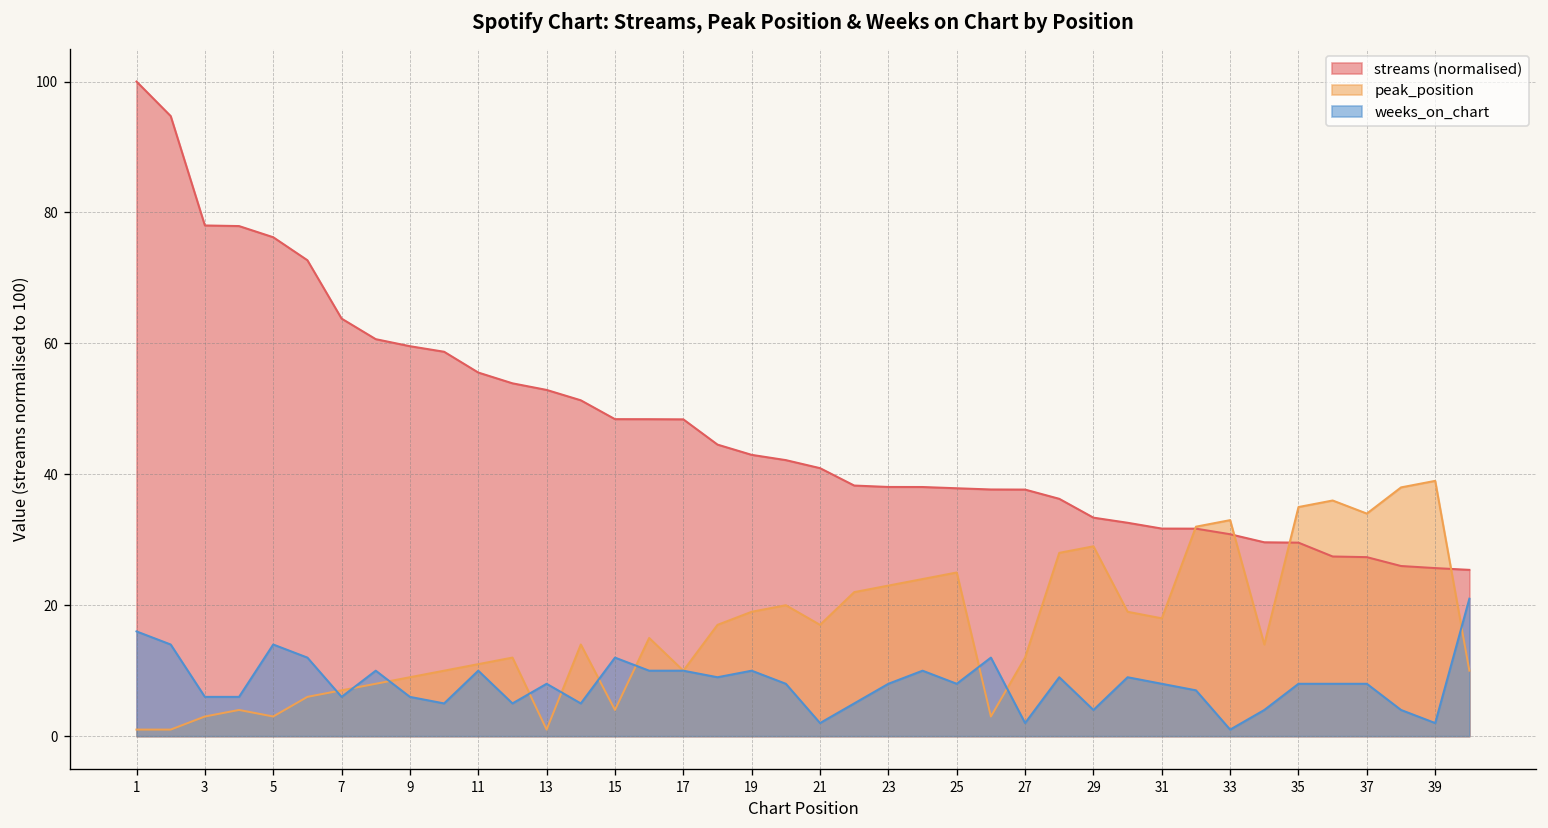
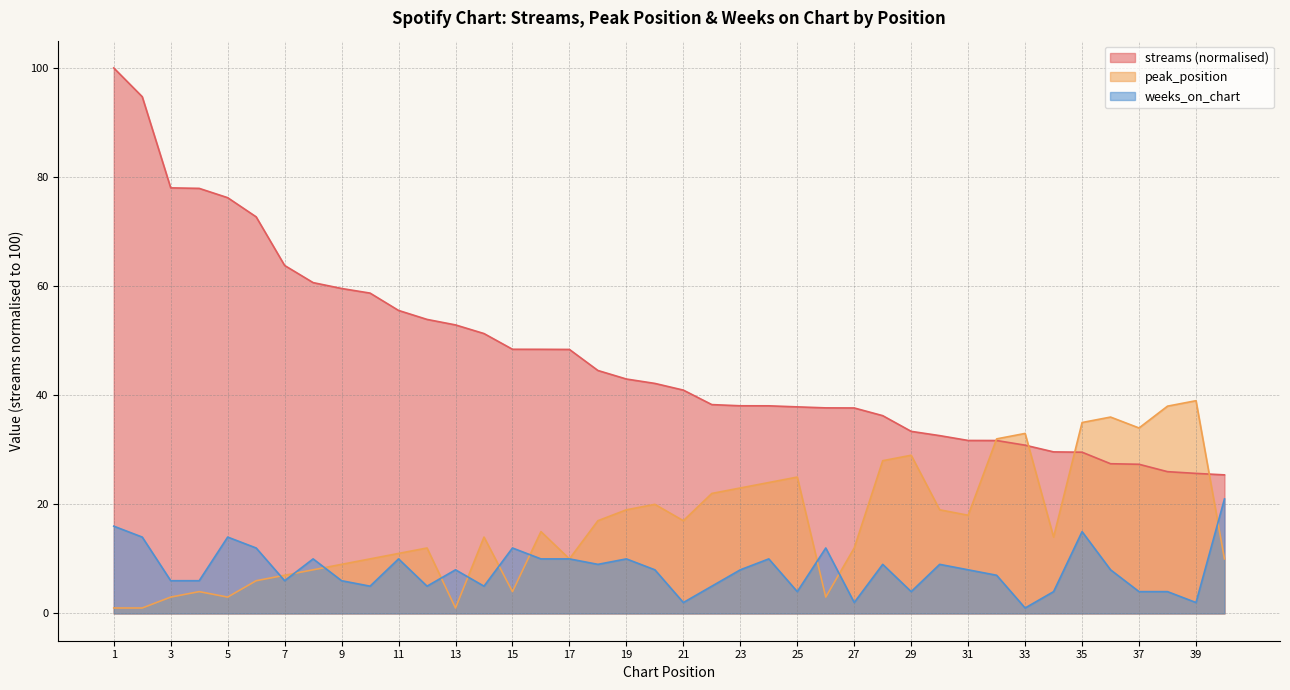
weeks_on_chart, 25: 8 -> 4
weeks_on_chart, 35: 8 -> 15
weeks_on_chart, 37: 8 -> 4
